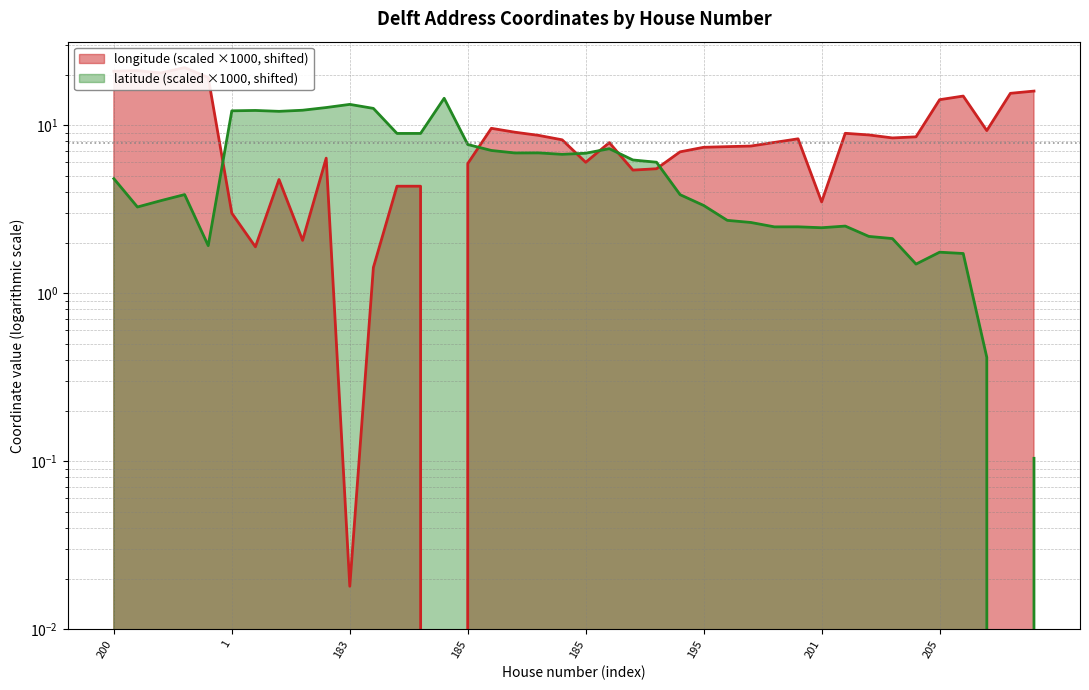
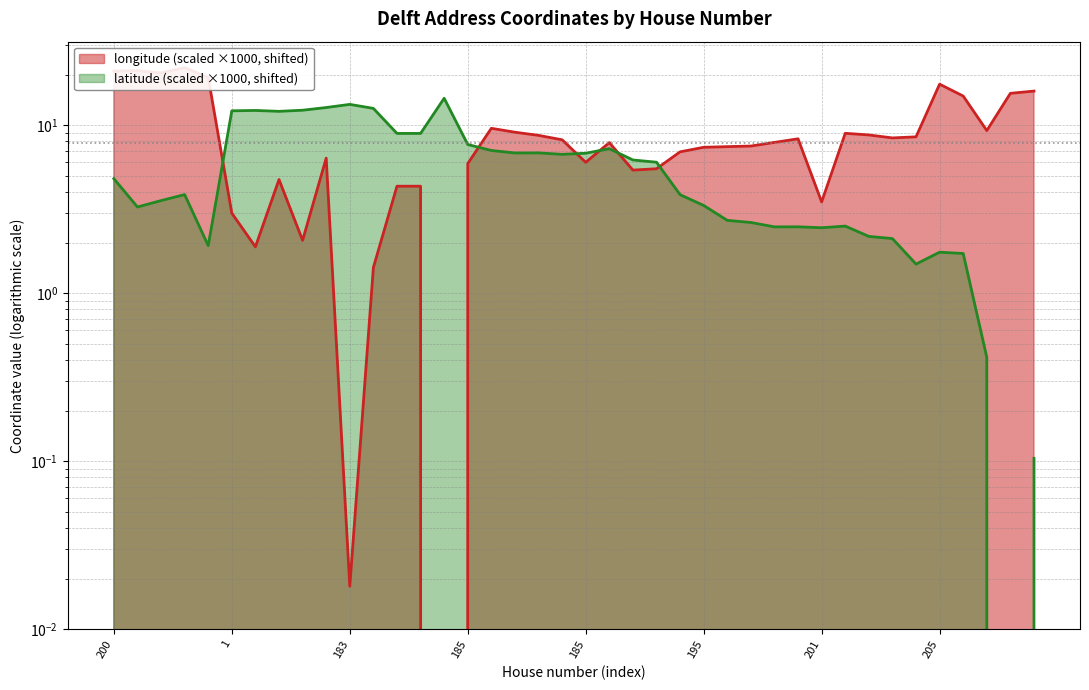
longitude (scaled ×1000, shifted), 205: 14 -> 18
